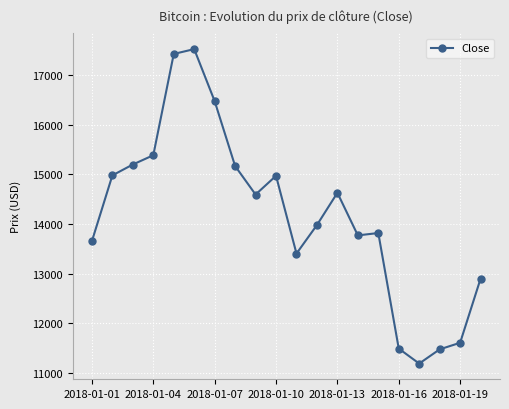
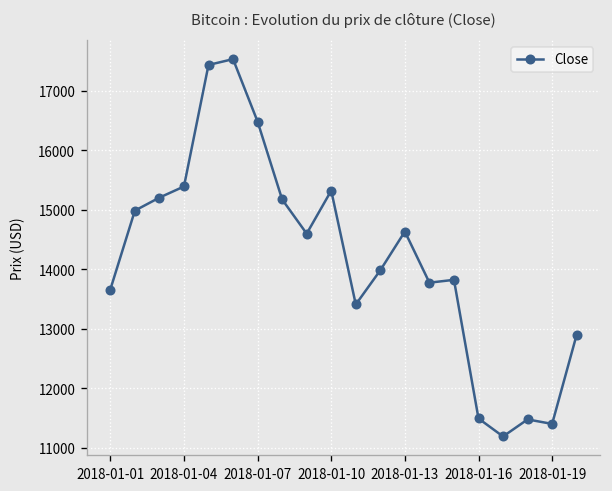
2018-01-10: 15000 -> 15300
2018-01-19: 11600 -> 11400
